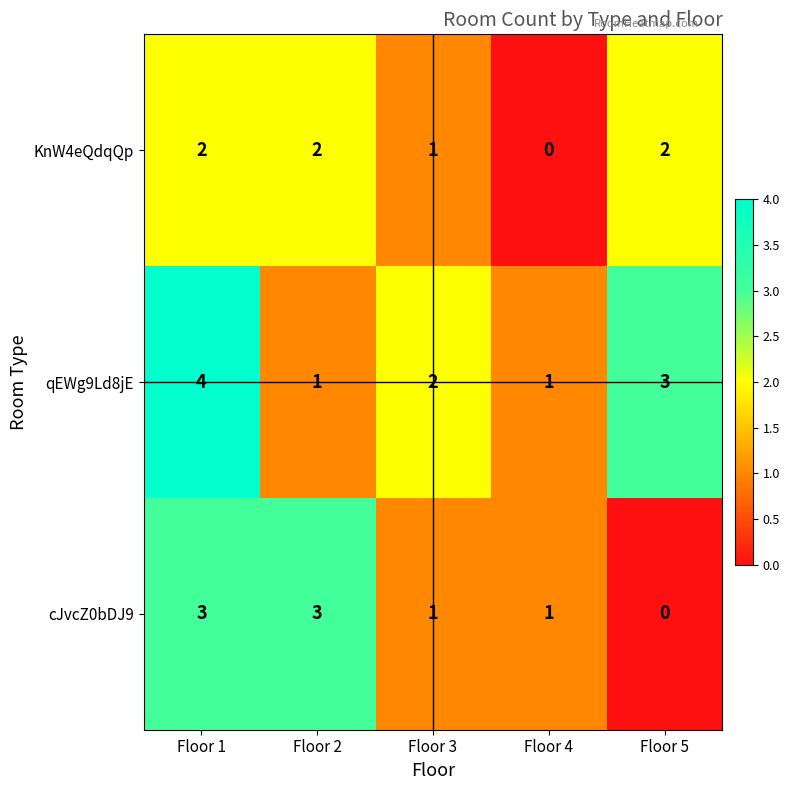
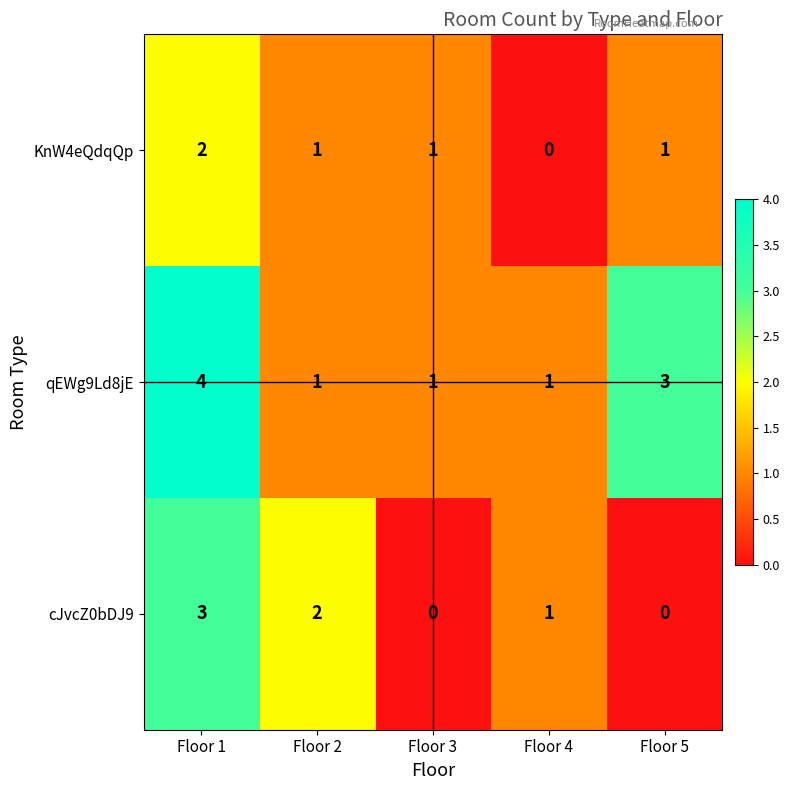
KnW4eQdqQp, Floor 2: 2 -> 1
KnW4eQdqQp, Floor 5: 2 -> 1
qEWg9Ld8jE, Floor 3: 2 -> 1
cJvcZ0bDJ9, Floor 2: 3 -> 2
cJvcZ0bDJ9, Floor 3: 1 -> 0
